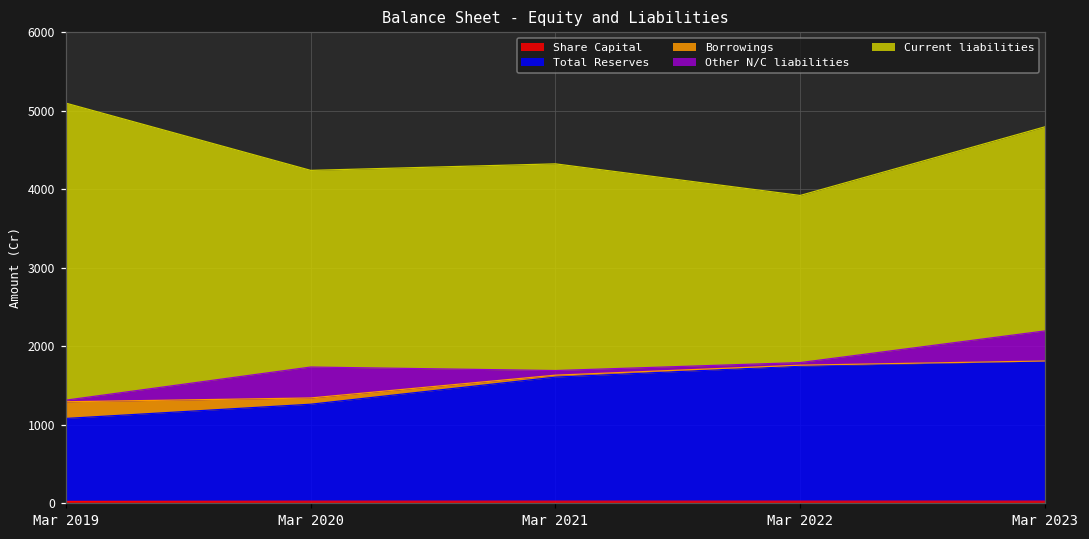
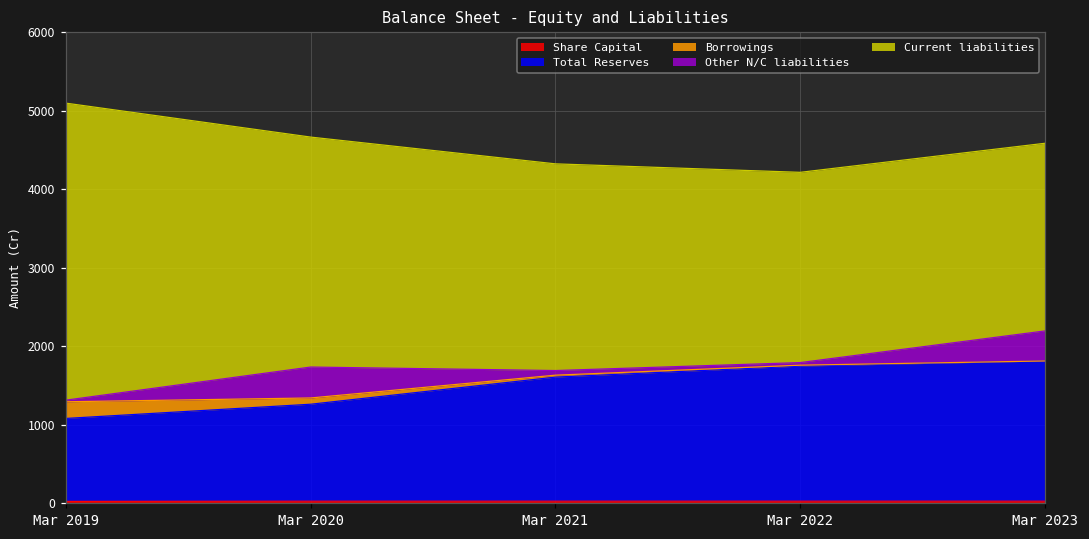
Current liabilities, Mar 2020: 2500 -> 2900
Current liabilities, Mar 2022: 2100 -> 2400
Current liabilities, Mar 2023: 2600 -> 2400
